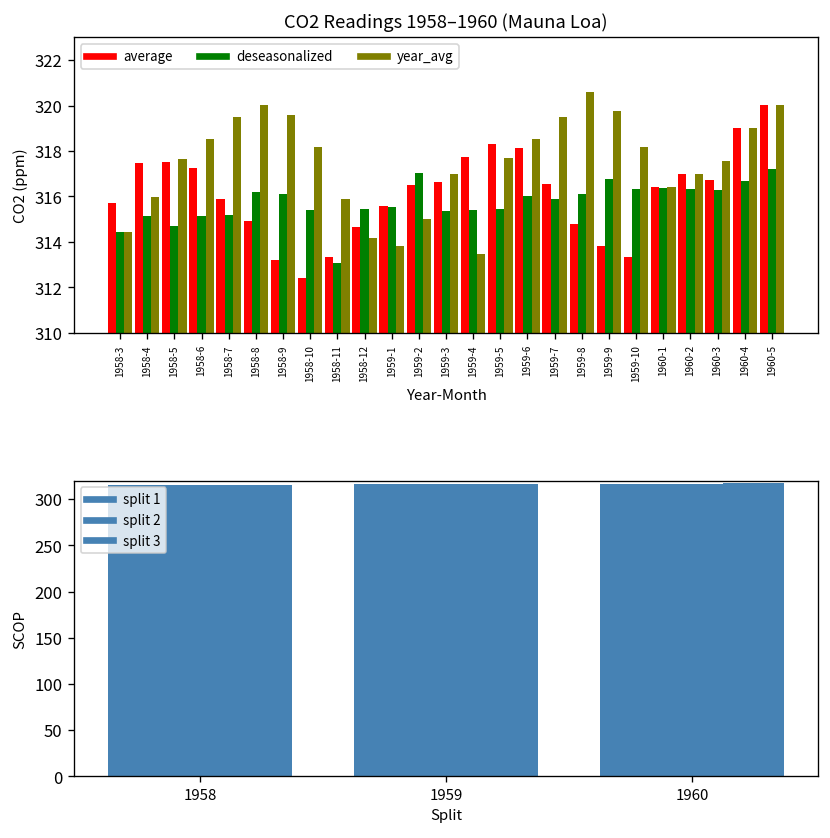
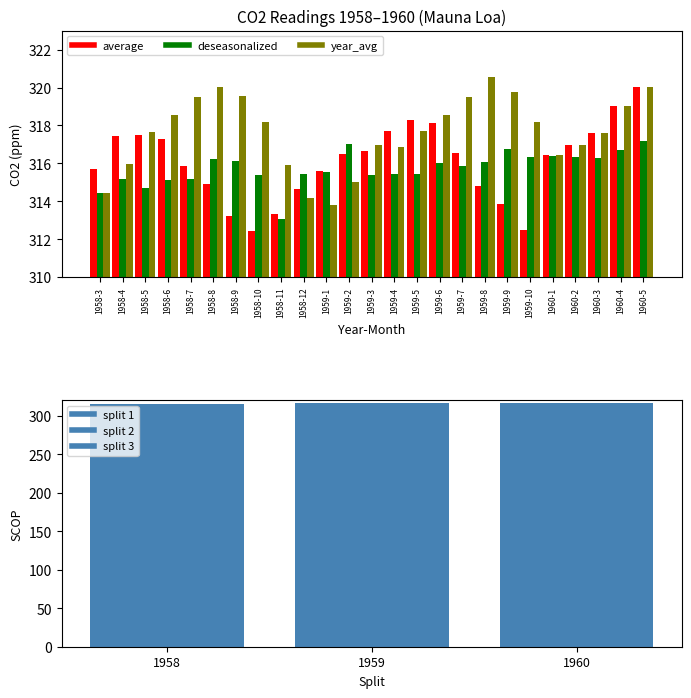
CO2 Readings 1958–1960 (Mauna Loa), year_avg, 1959-4: 313.5 -> 316.9
CO2 Readings 1958–1960 (Mauna Loa), average, 1959-10: 313.3 -> 312.5
CO2 Readings 1958–1960 (Mauna Loa), average, 1960-3: 316.7 -> 317.6
